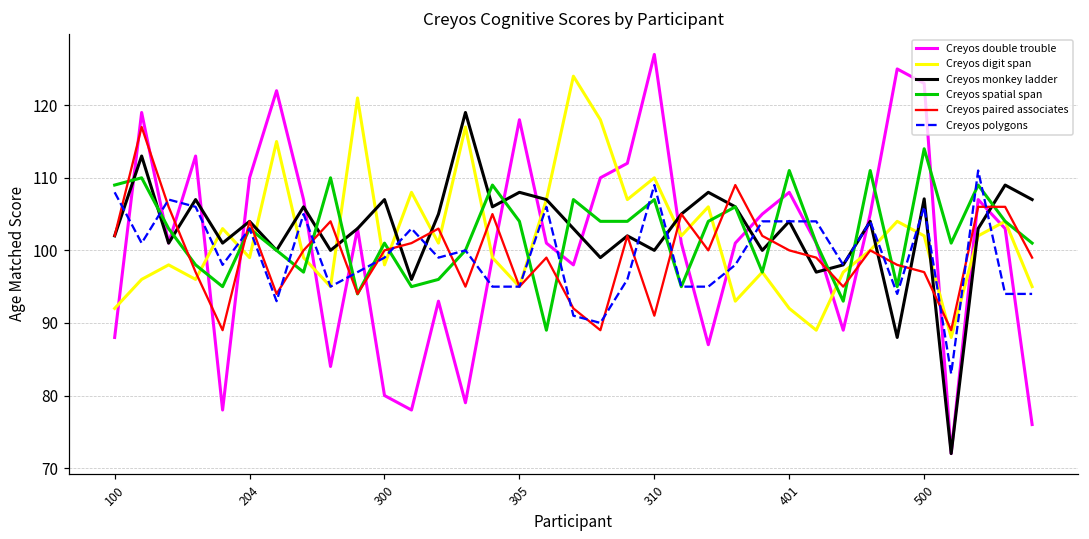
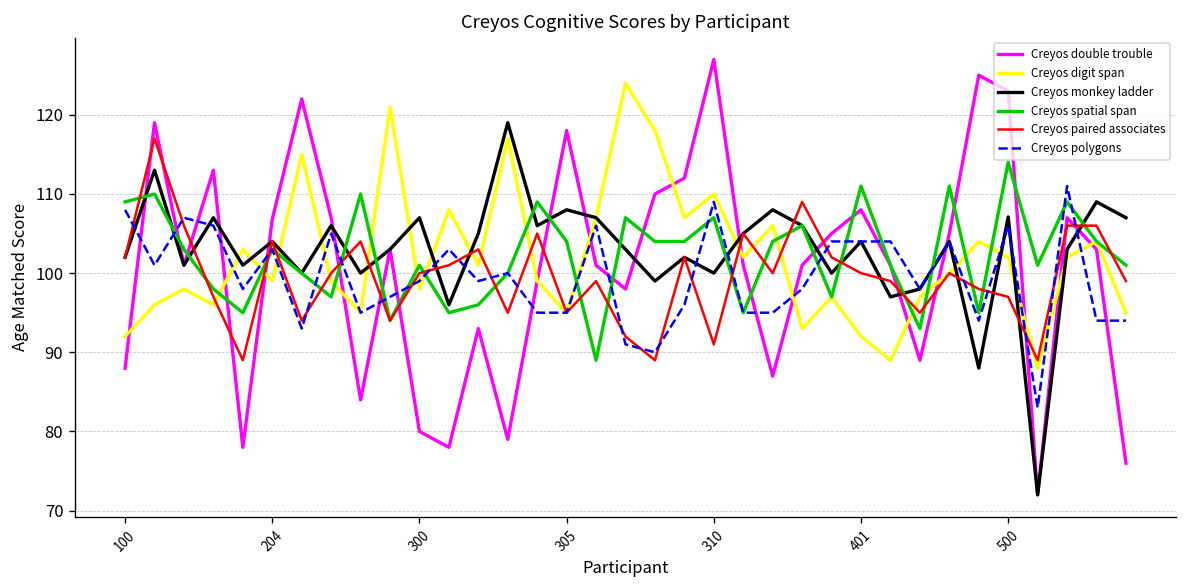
Creyos double trouble, 204: 110 -> 107
